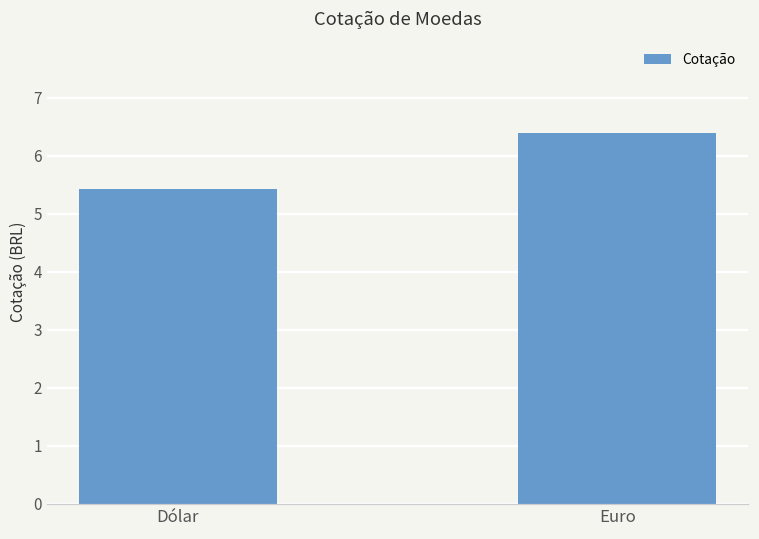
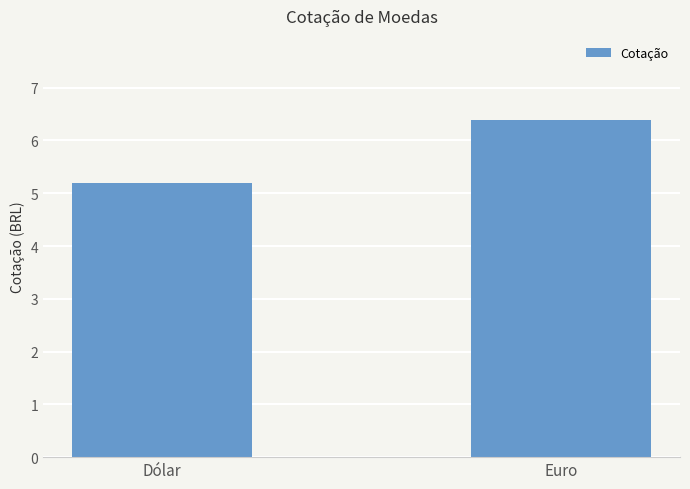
Dólar: 5.4 -> 5.2
